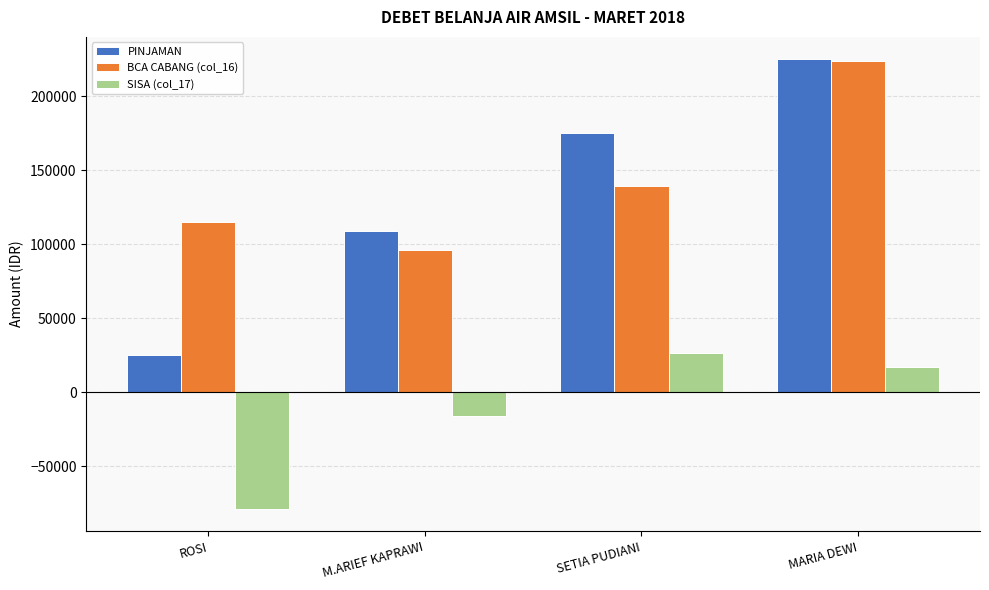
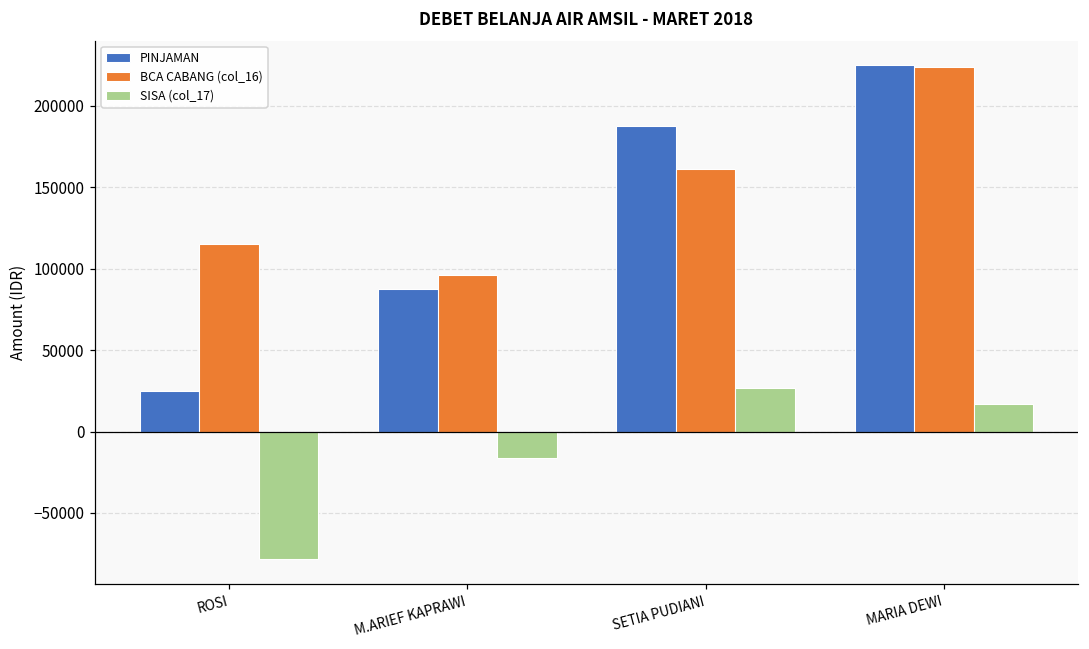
PINJAMAN, M.ARIEF KAPRAWI: 109000 -> 88000
PINJAMAN, SETIA PUDIANI: 176000 -> 188000
BCA CABANG (col_16), SETIA PUDIANI: 139000 -> 161000
